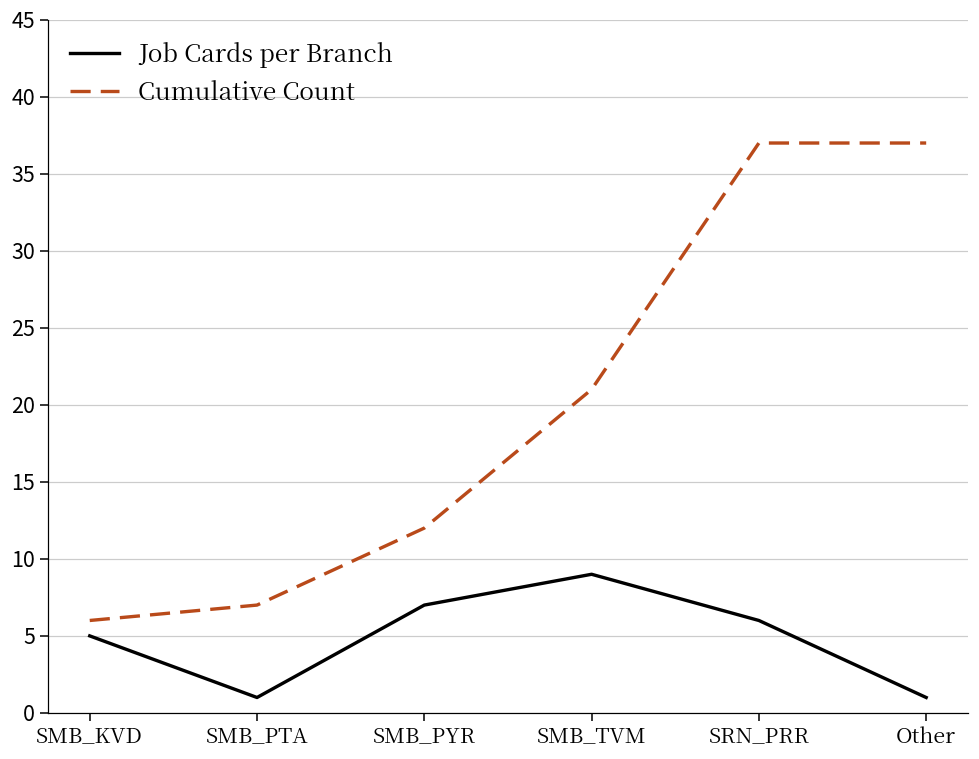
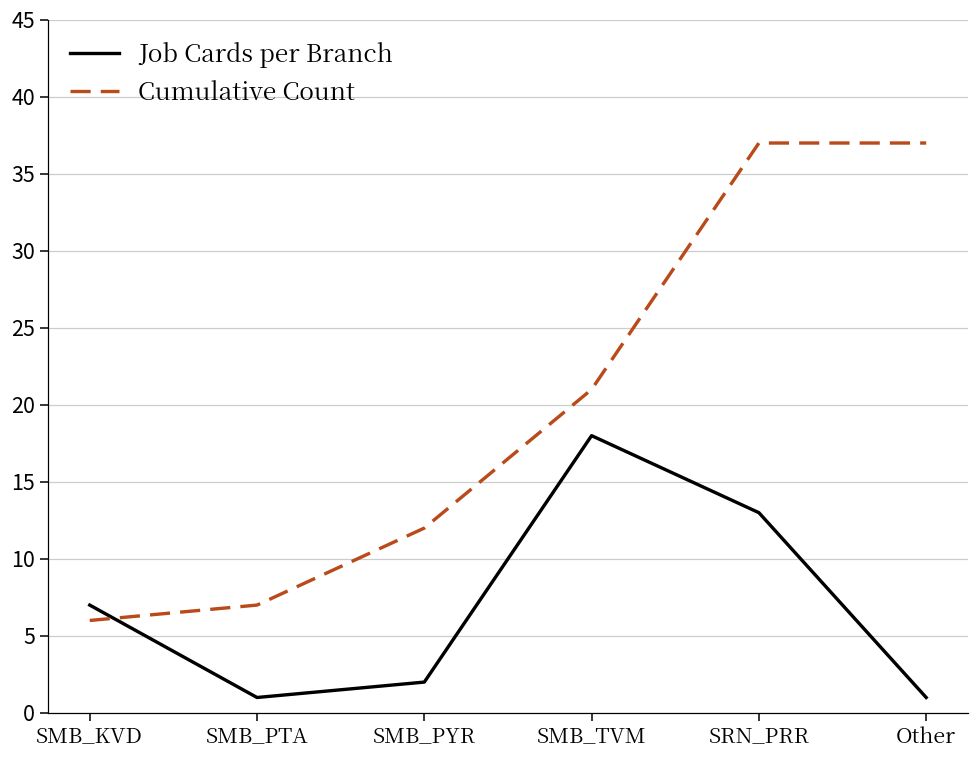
Job Cards per Branch, SMB_KVD: 5 -> 7
Job Cards per Branch, SMB_PYR: 7 -> 2
Job Cards per Branch, SMB_TVM: 9 -> 18
Job Cards per Branch, SRN_PRR: 6 -> 13
